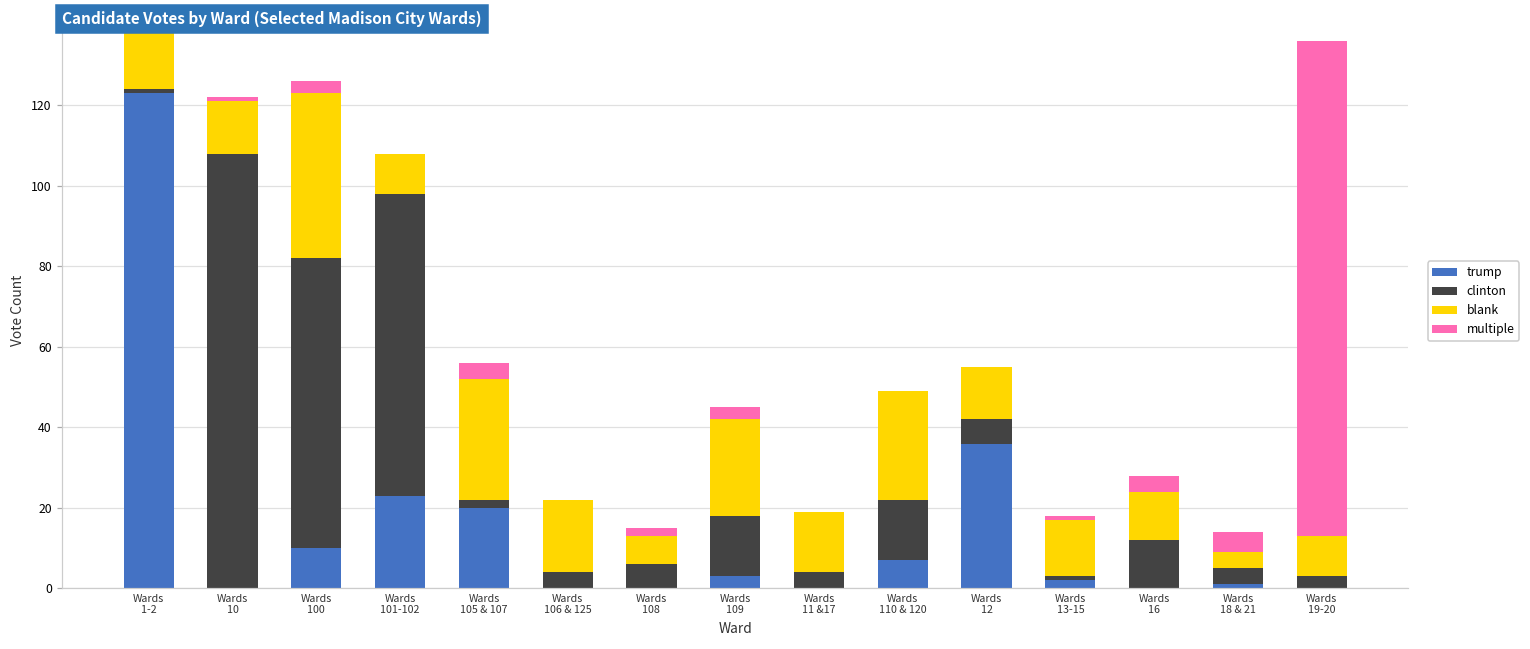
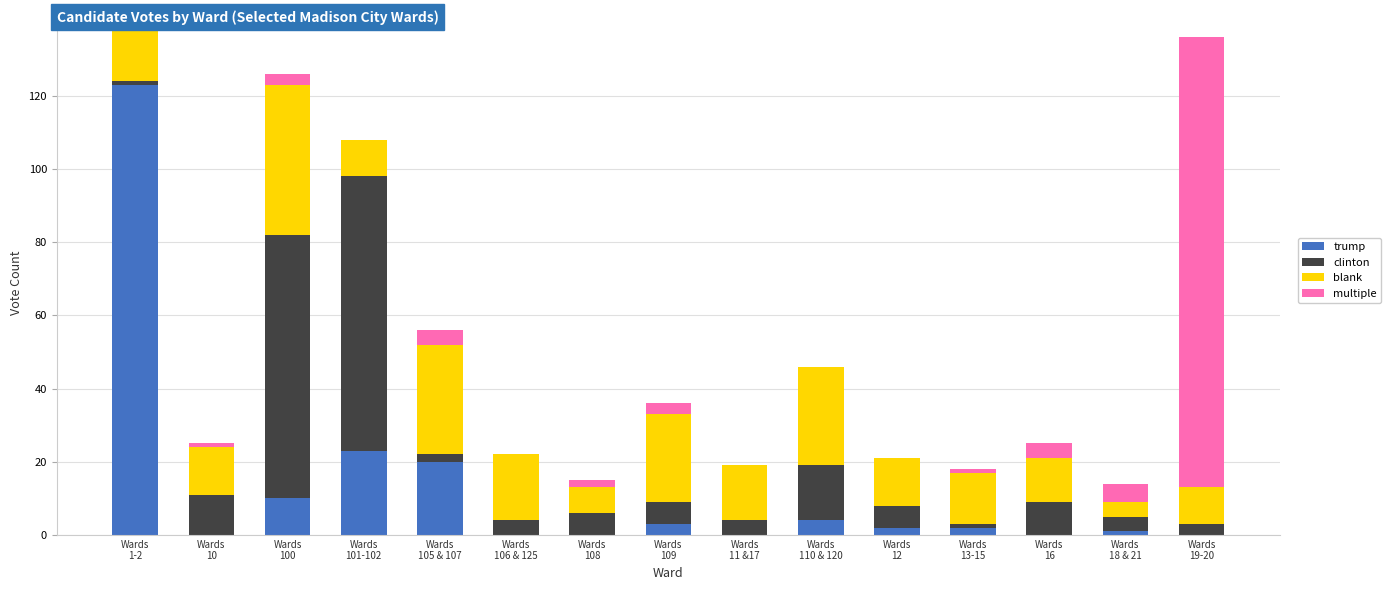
clinton, Wards 10: 108 -> 11
clinton, Wards 109: 15 -> 6
trump, Wards 110 & 120: 7 -> 4
trump, Wards 12: 36 -> 2
clinton, Wards 16: 14 -> 11
